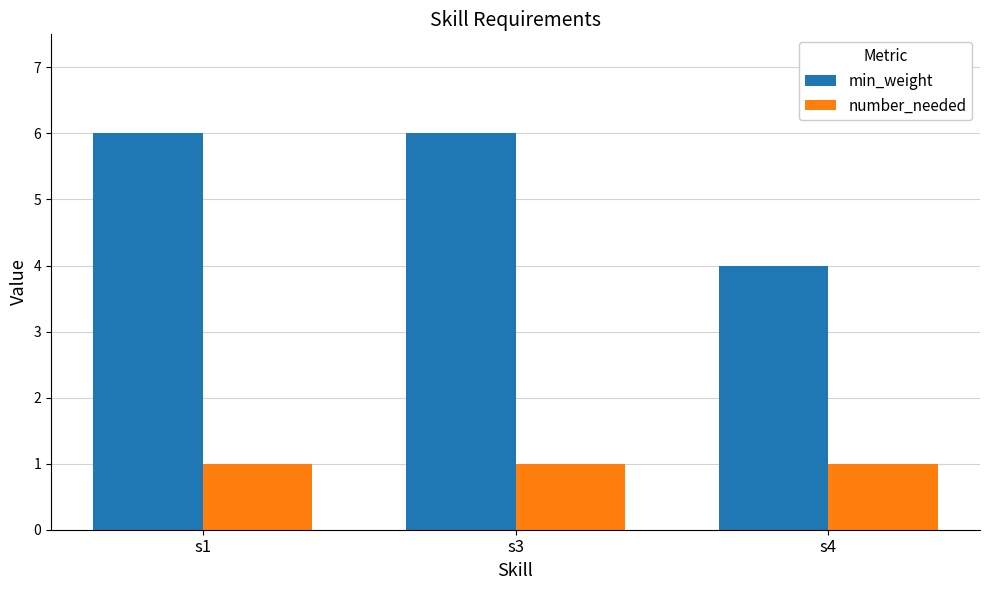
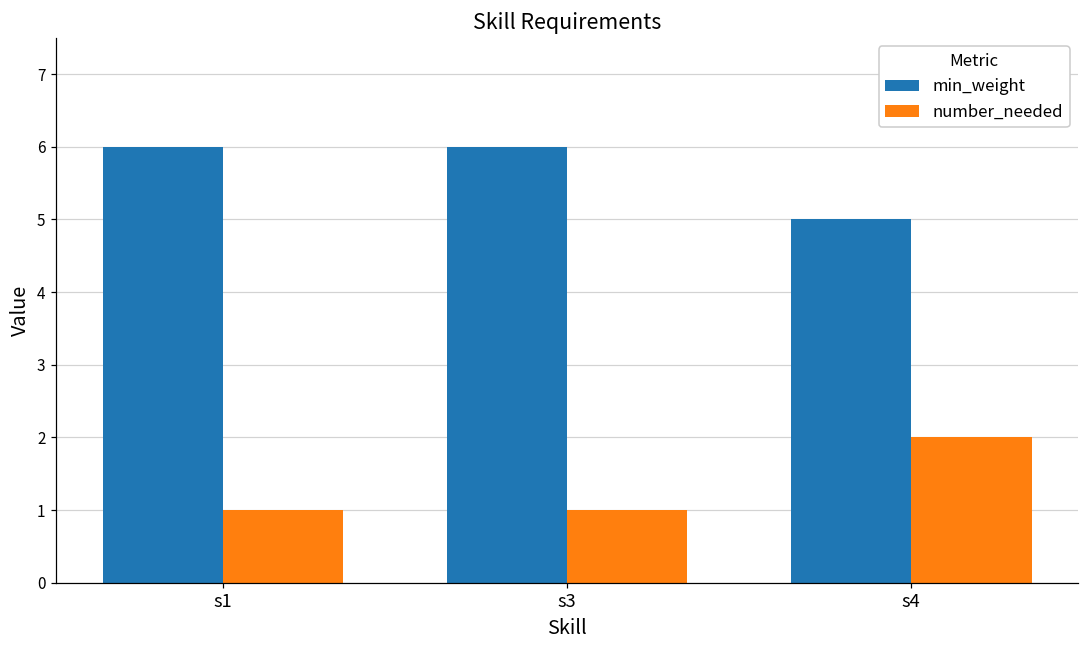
min_weight, s4: 4 -> 5
number_needed, s4: 1 -> 2
